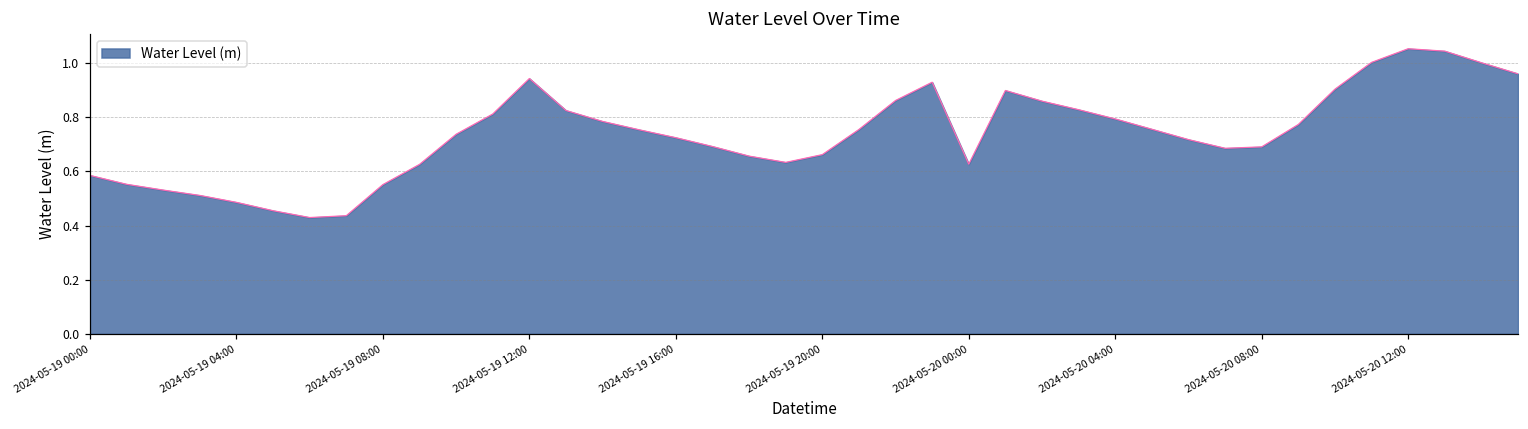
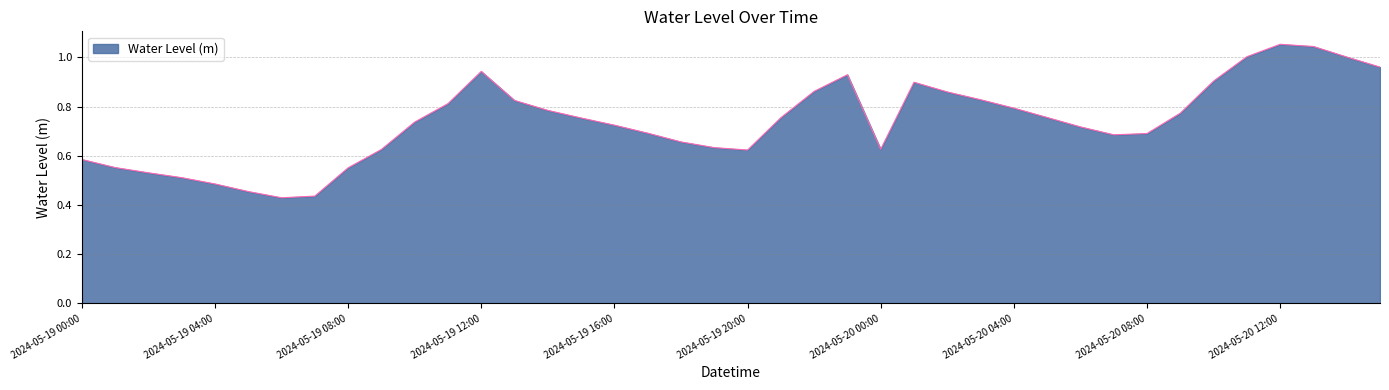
2024-05-19 20:00: 0.66 -> 0.62
